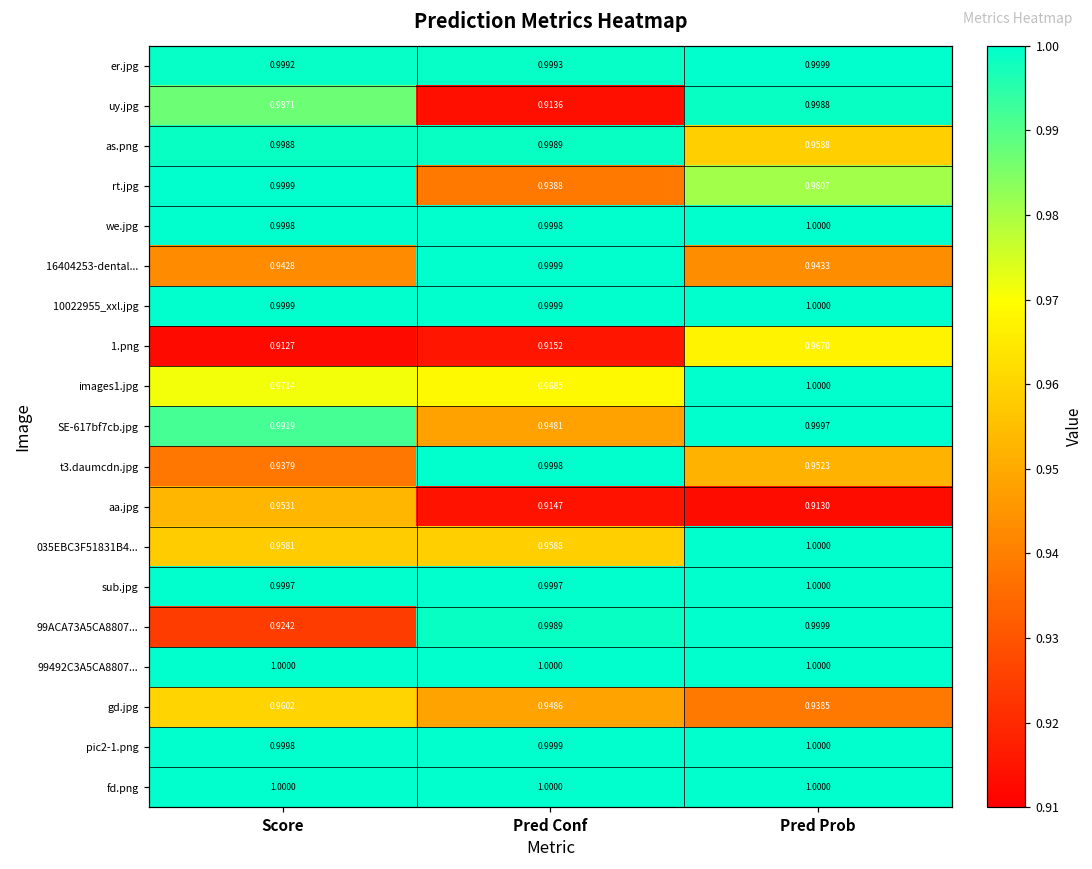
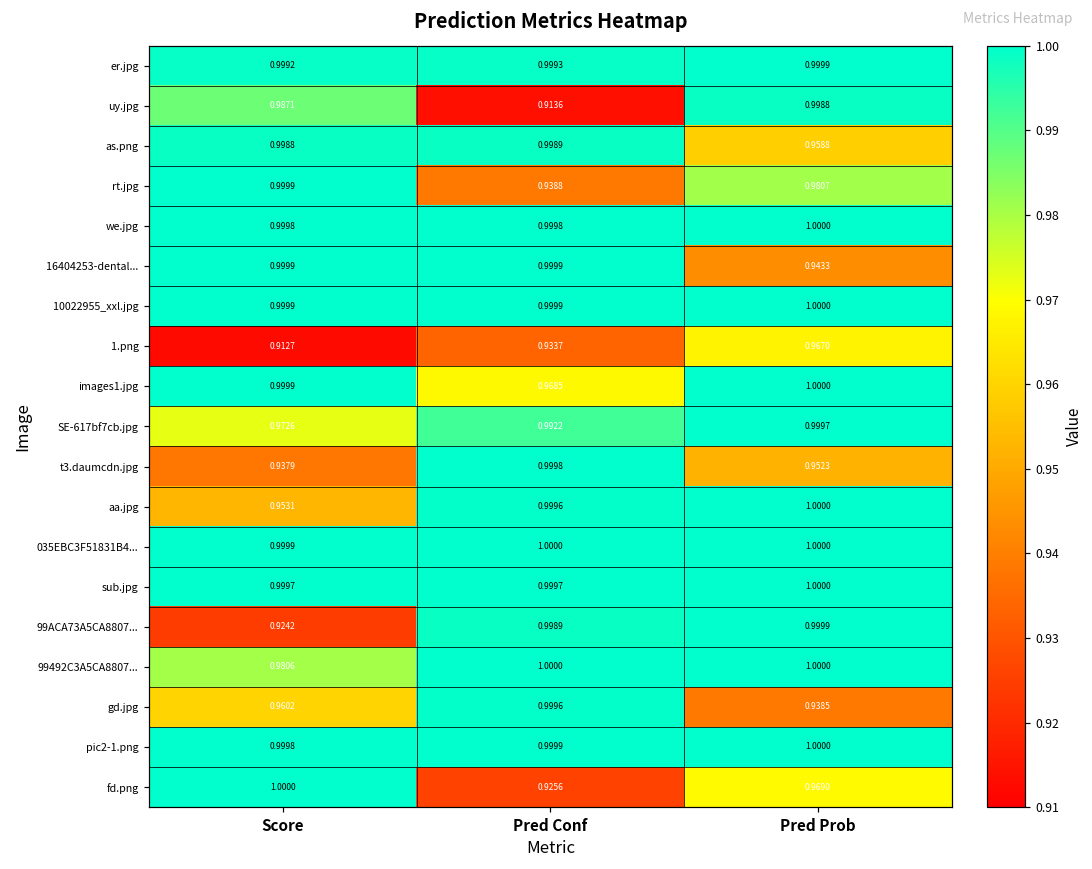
16404253-dental..., Score: 0.9428 -> 0.9999
1.png, Pred Conf: 0.9152 -> 0.9337
images1.jpg, Score: 0.9714 -> 0.9999
SE-617bf7cb.jpg, Score: 0.9919 -> 0.9726
SE-617bf7cb.jpg, Pred Conf: 0.9481 -> 0.9922
aa.jpg, Pred Conf: 0.9147 -> 0.9996
aa.jpg, Pred Prob: 0.9130 -> 1.0000
035EBC3F51831B4..., Score: 0.9581 -> 0.9999
035EBC3F51831B4..., Pred Conf: 0.9588 -> 1.0000
99492C3A5CA8807..., Score: 1.0000 -> 0.9806
gd.jpg, Pred Conf: 0.9486 -> 0.9996
fd.png, Pred Conf: 1.0000 -> 0.9256
fd.png, Pred Prob: 1.0000 -> 0.9690
